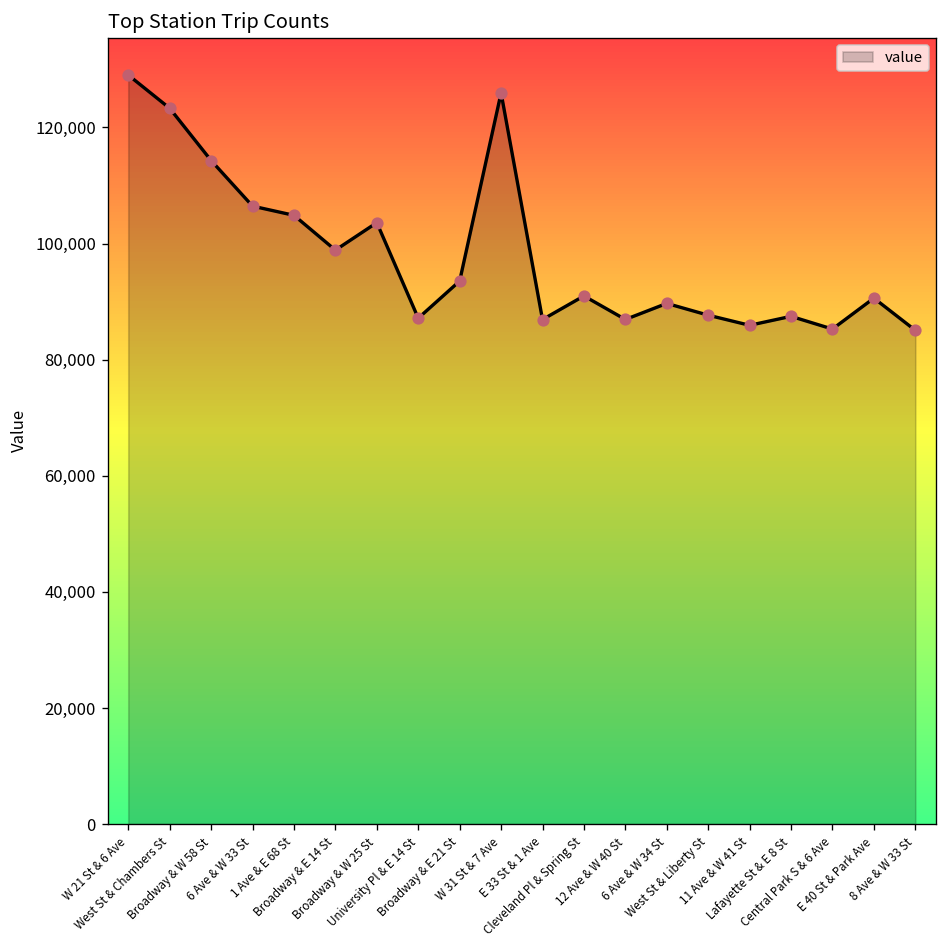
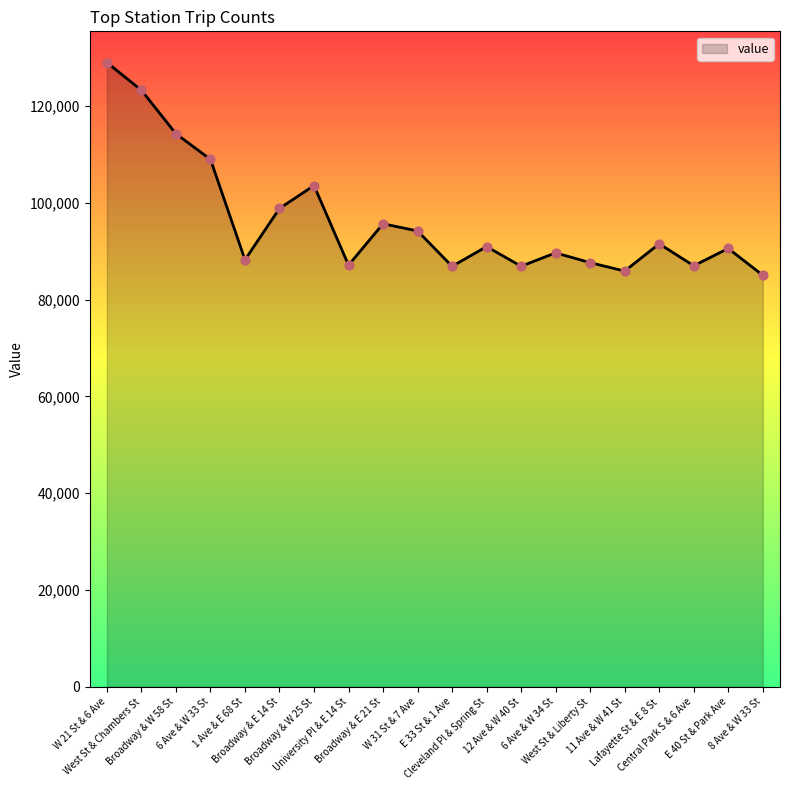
6 Ave & W 33 St: 106,000 -> 109,000
1 Ave & E 68 St: 105,000 -> 88,000
Broadway & E 21 St: 94,000 -> 96,000
W 31 St & 7 Ave: 126,000 -> 94,000
Lafayette St & E 8 St: 87,000 -> 92,000
Central Park S & 6 Ave: 85,000 -> 87,000
